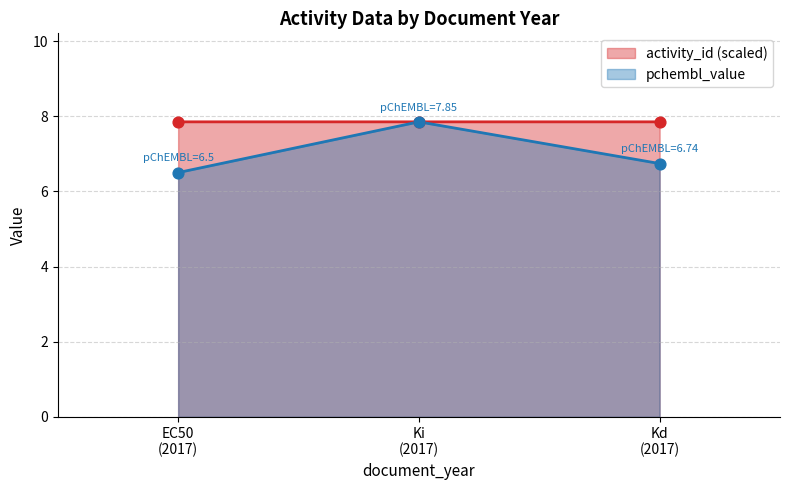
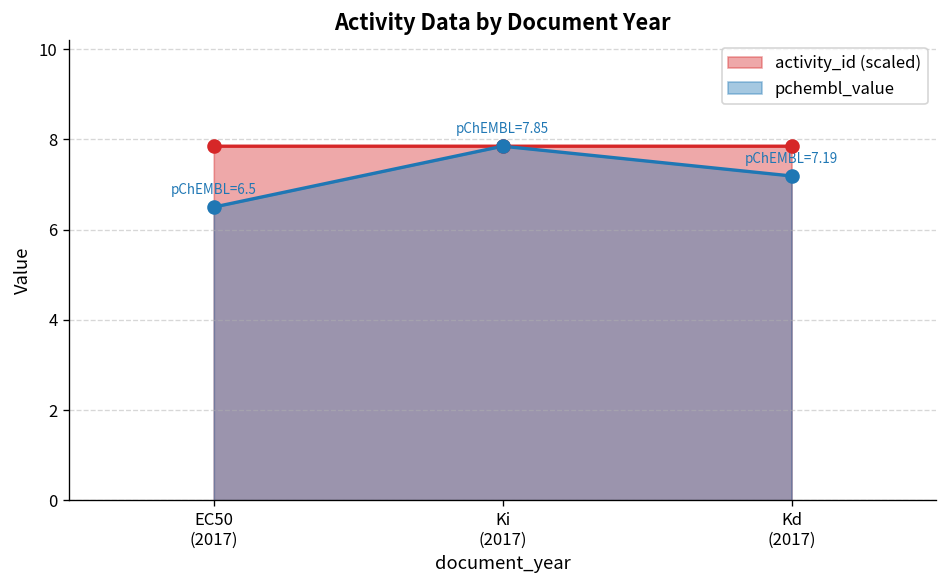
pchembl_value, Kd (2017): 6.74 -> 7.19
